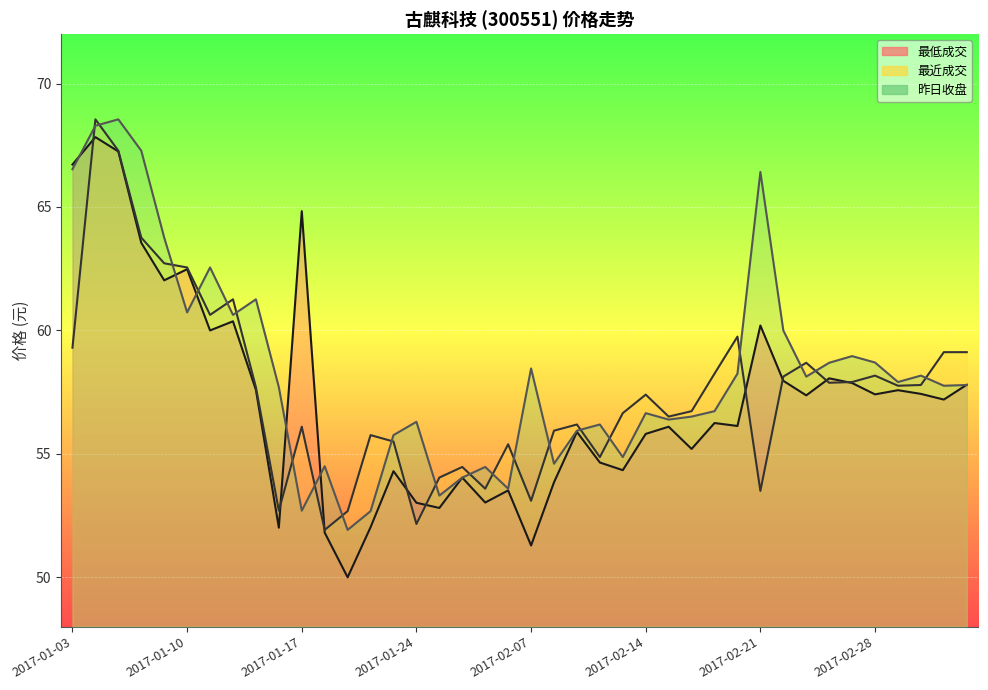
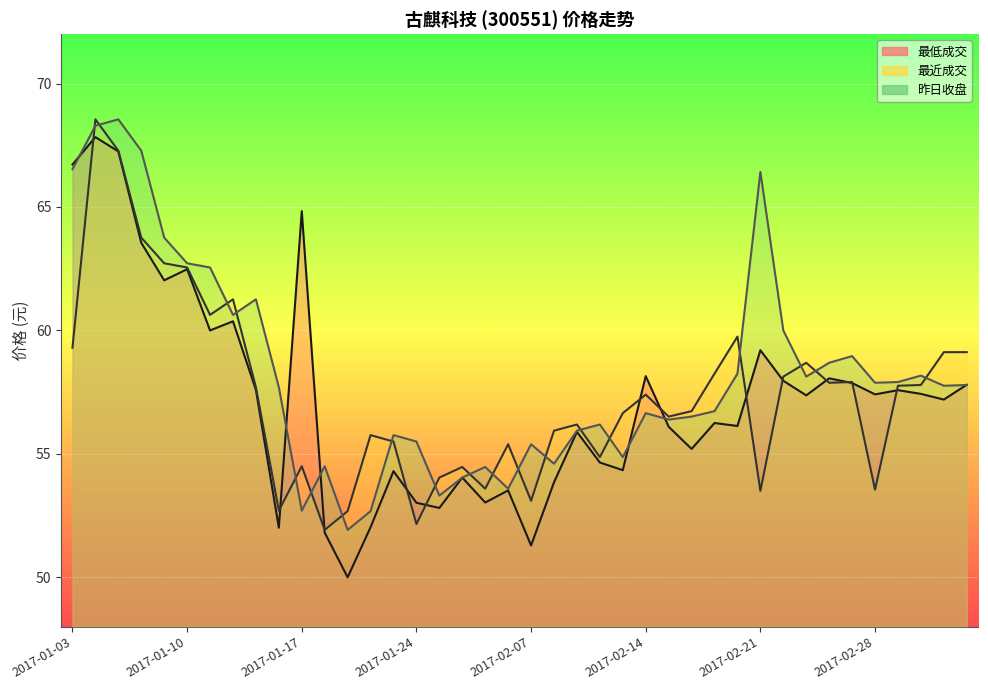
昨日收盘, 2017-01-10: 60.7 -> 62.7
最近成交, 2017-01-17: 56.1 -> 54.5
昨日收盘, 2017-01-24: 56.3 -> 55.5
昨日收盘, 2017-02-07: 58.5 -> 55.4
最低成交, 2017-02-14: 55.8 -> 58.2
最低成交, 2017-02-21: 60.2 -> 59.2
最近成交, 2017-02-28: 58.2 -> 53.6
昨日收盘, 2017-02-28: 58.7 -> 57.9
